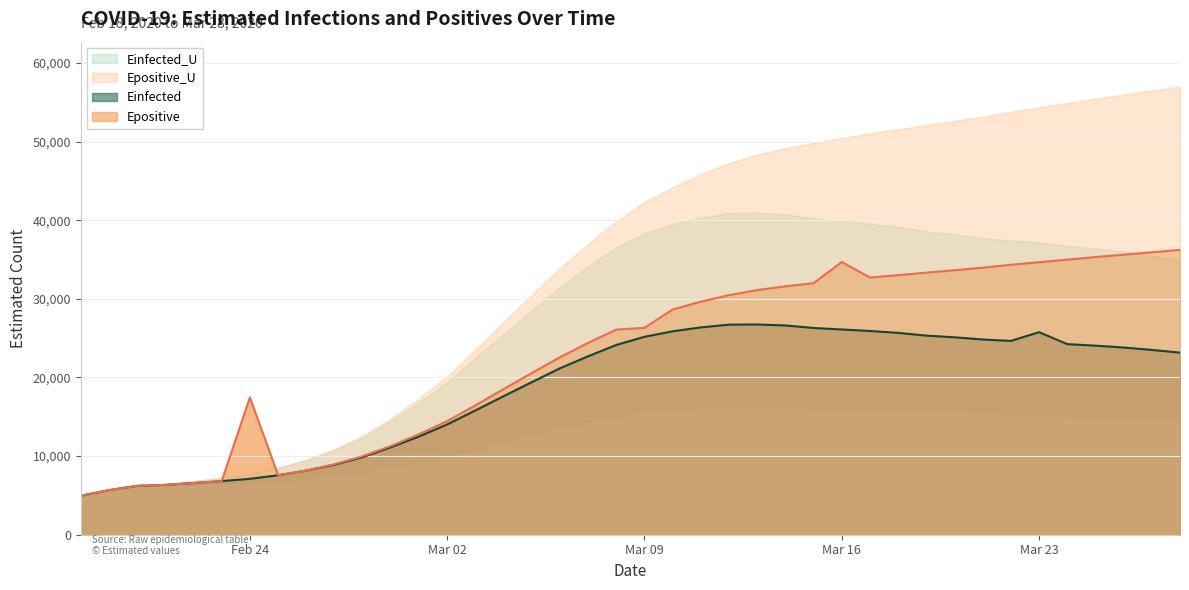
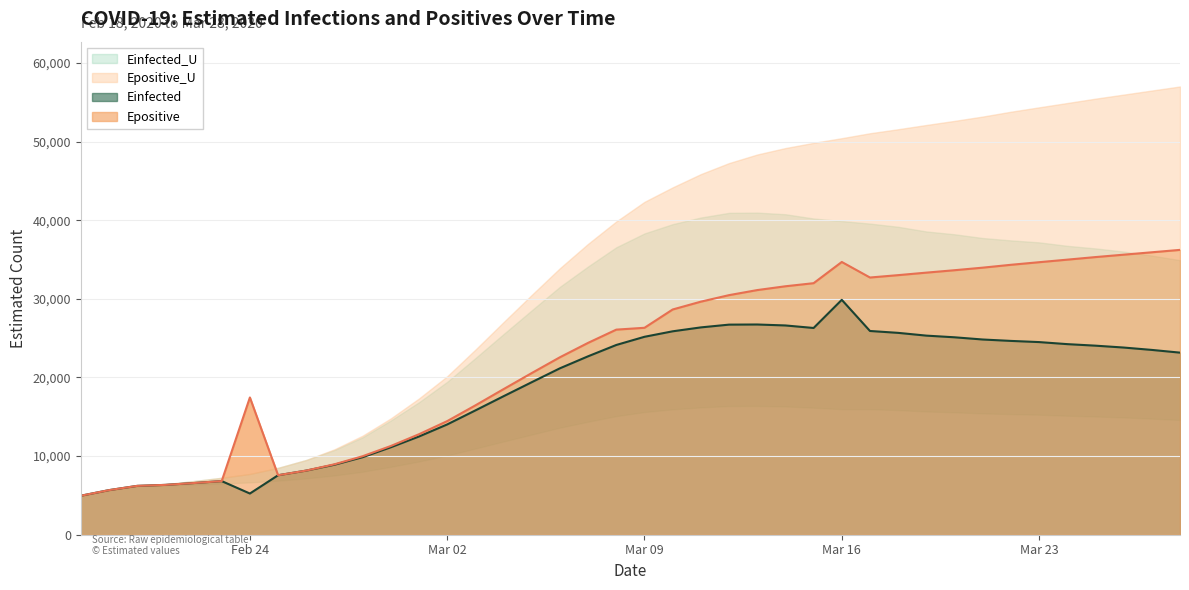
Einfected, Feb 24: 7,000 -> 5,000
Einfected, Mar 16: 26,000 -> 30,000
Einfected, Mar 23: 26,000 -> 25,000
